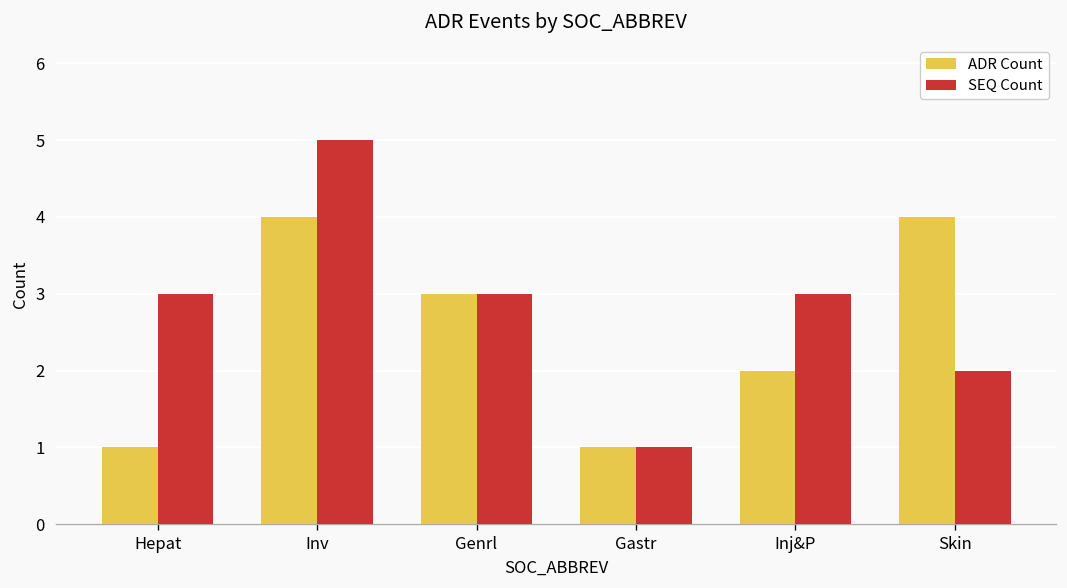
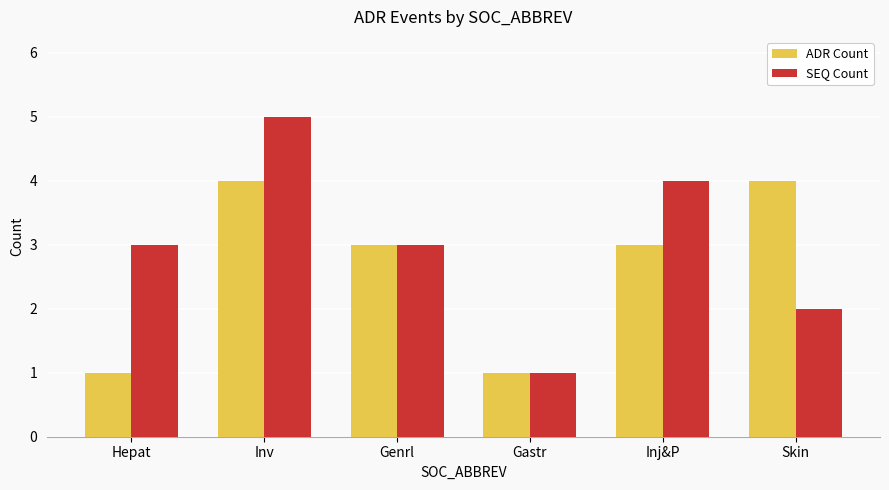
ADR Count, Inj&P: 2 -> 3
SEQ Count, Inj&P: 3 -> 4
